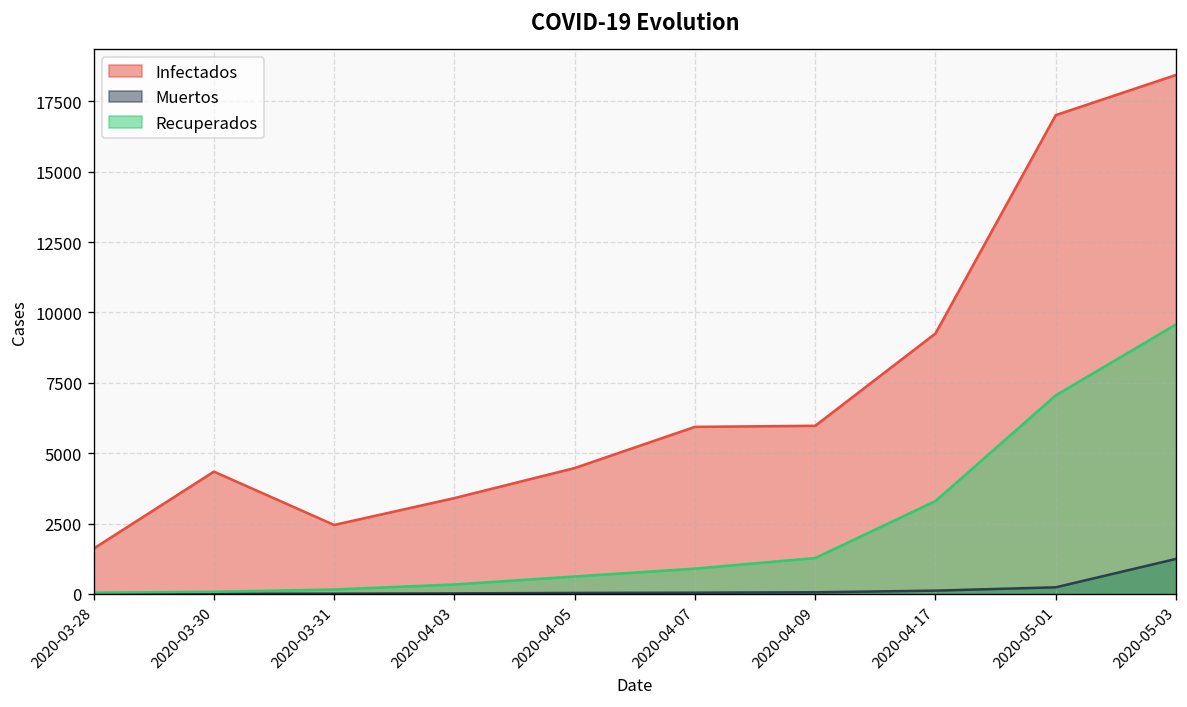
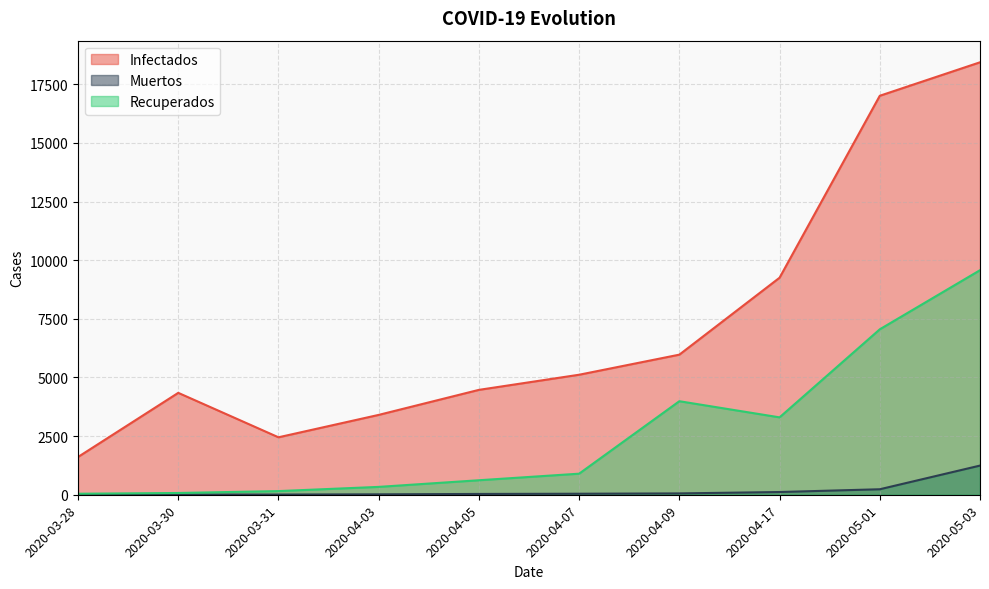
Infectados, 2020-04-07: 5900 -> 5100
Recuperados, 2020-04-09: 1300 -> 4000
